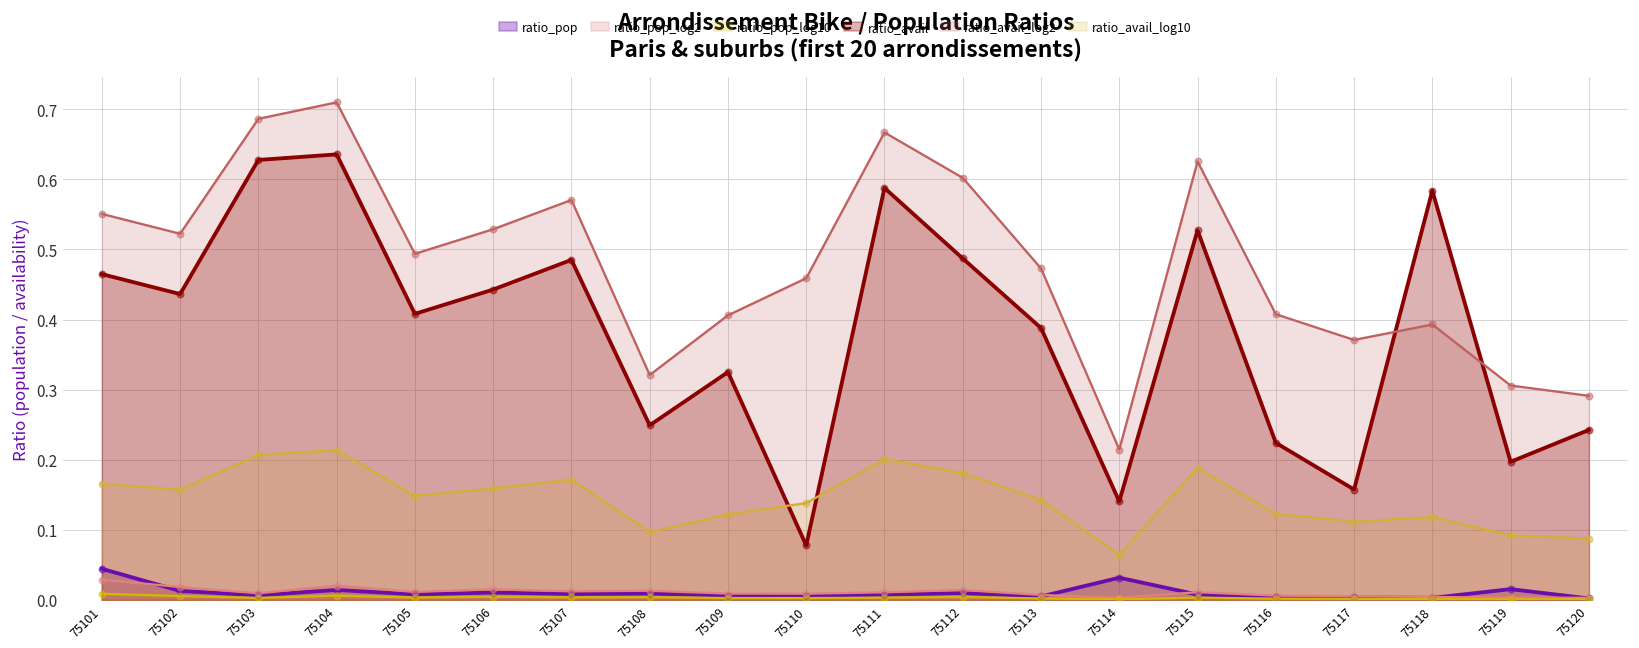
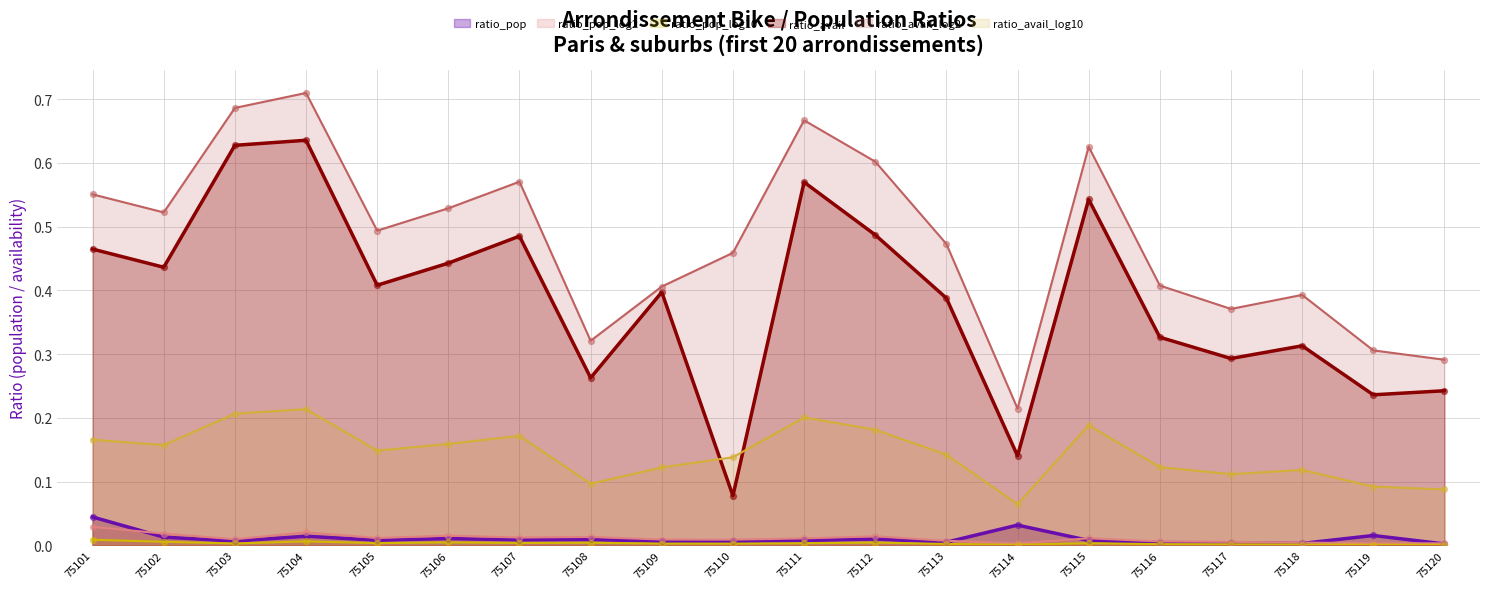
ratio_avail, 75108: 0.25 -> 0.26
ratio_avail, 75109: 0.33 -> 0.40
ratio_avail, 75111: 0.59 -> 0.57
ratio_avail, 75115: 0.53 -> 0.54
ratio_avail, 75116: 0.22 -> 0.33
ratio_avail, 75117: 0.16 -> 0.29
ratio_avail, 75118: 0.58 -> 0.31
ratio_avail, 75119: 0.20 -> 0.24
